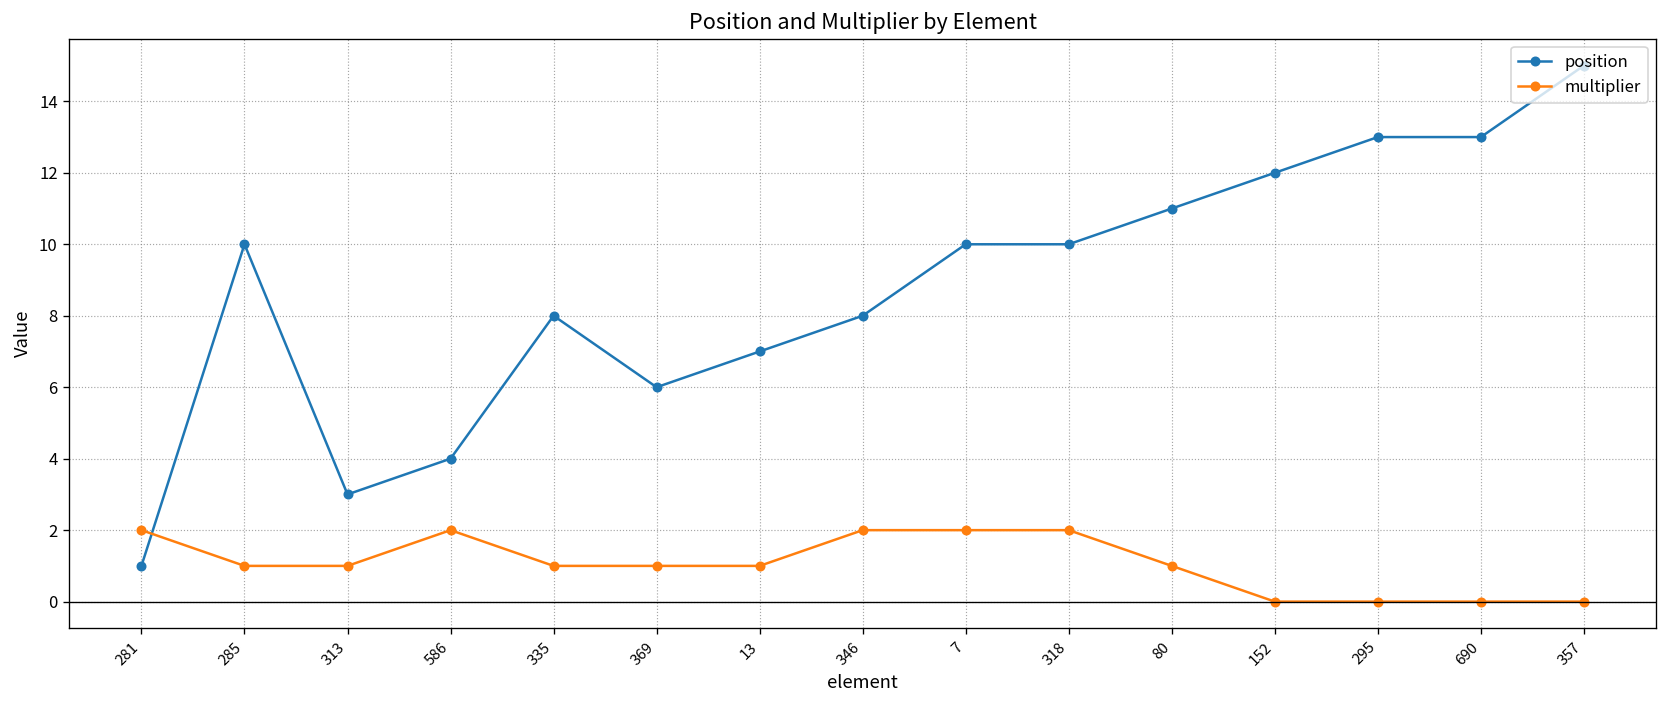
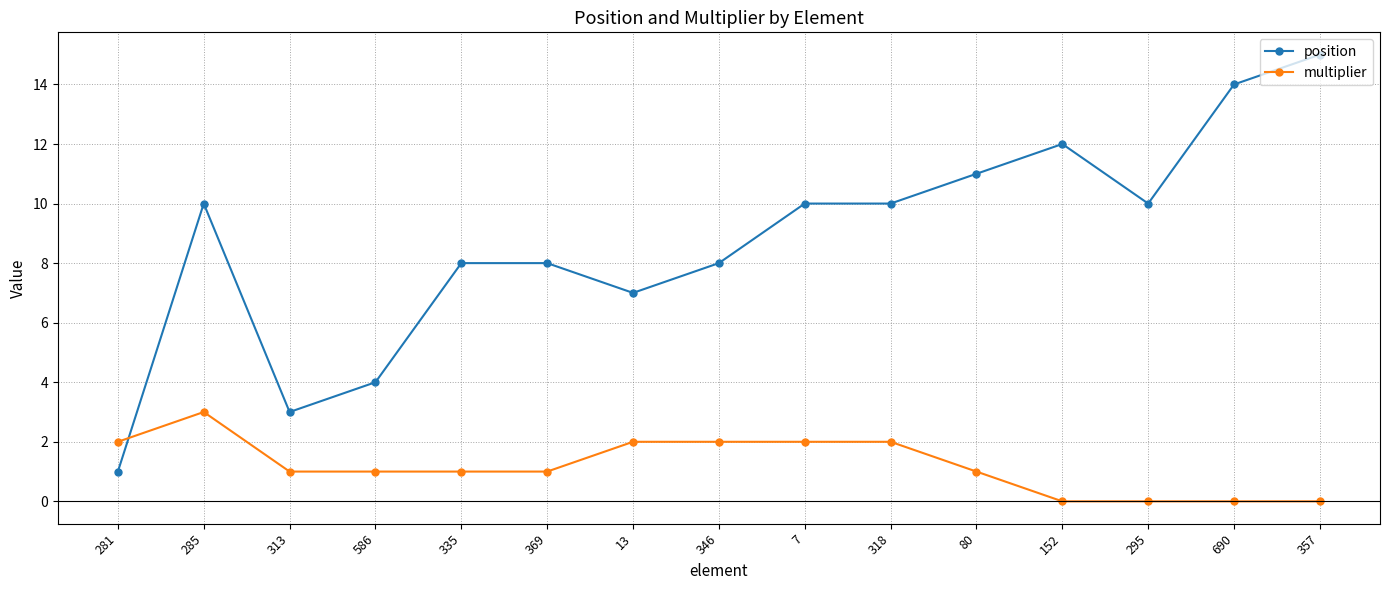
multiplier, 285: 1 -> 3
multiplier, 586: 2 -> 1
position, 369: 6 -> 8
multiplier, 13: 1 -> 2
position, 295: 13 -> 10
position, 690: 13 -> 14
